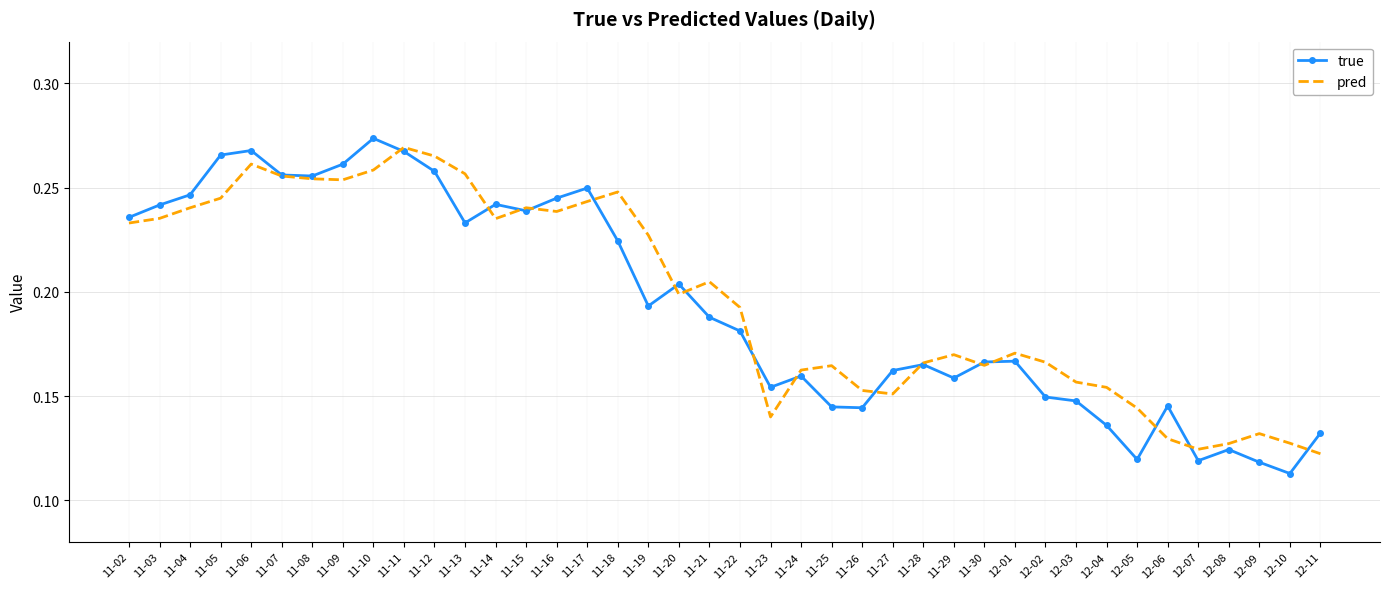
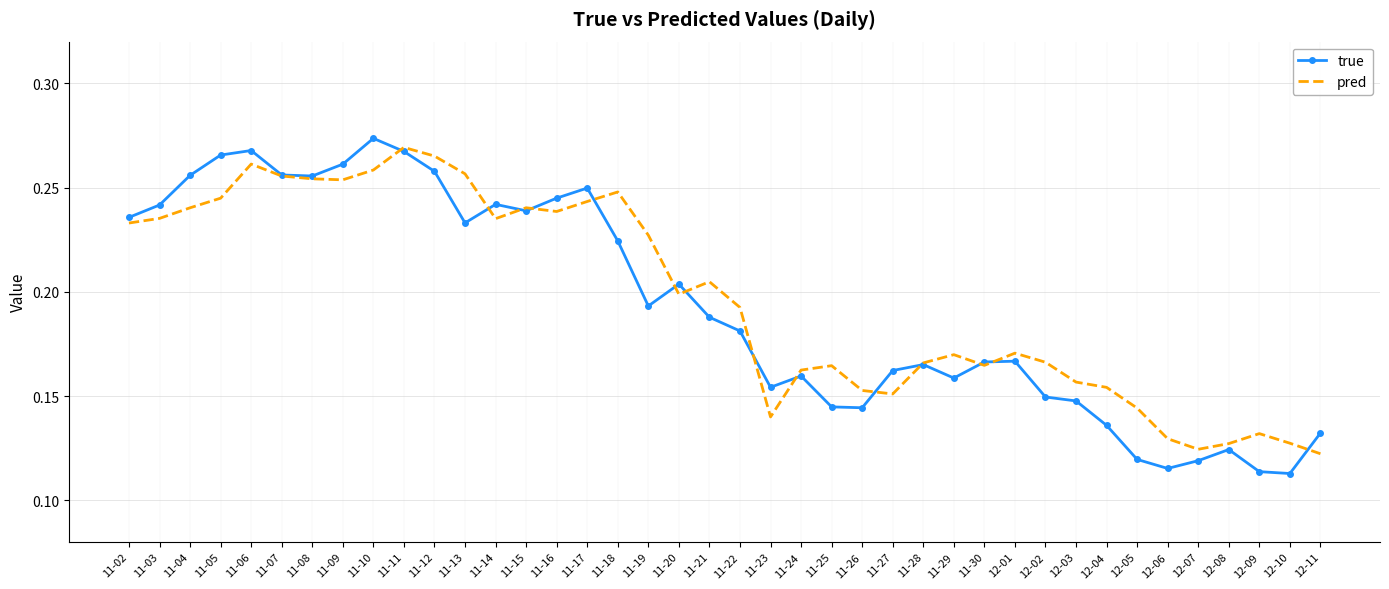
true, 11-04: 0.247 -> 0.256
true, 12-06: 0.145 -> 0.115
true, 12-09: 0.118 -> 0.114
